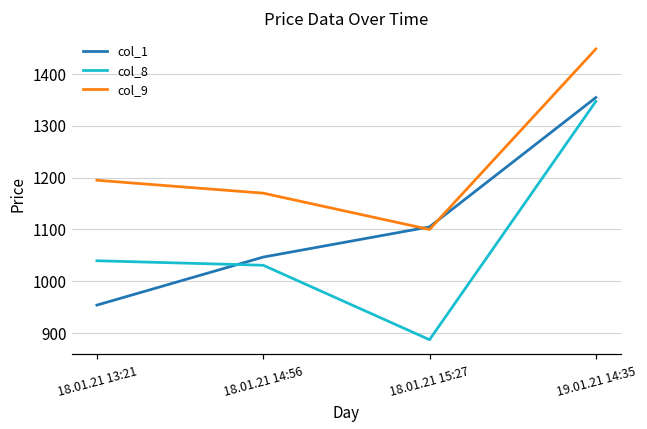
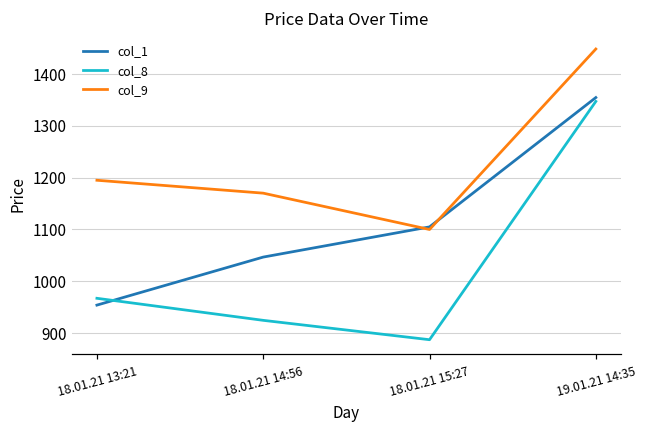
col_8, 18.01.21 13:21: 1040 -> 970
col_8, 18.01.21 14:56: 1030 -> 920
